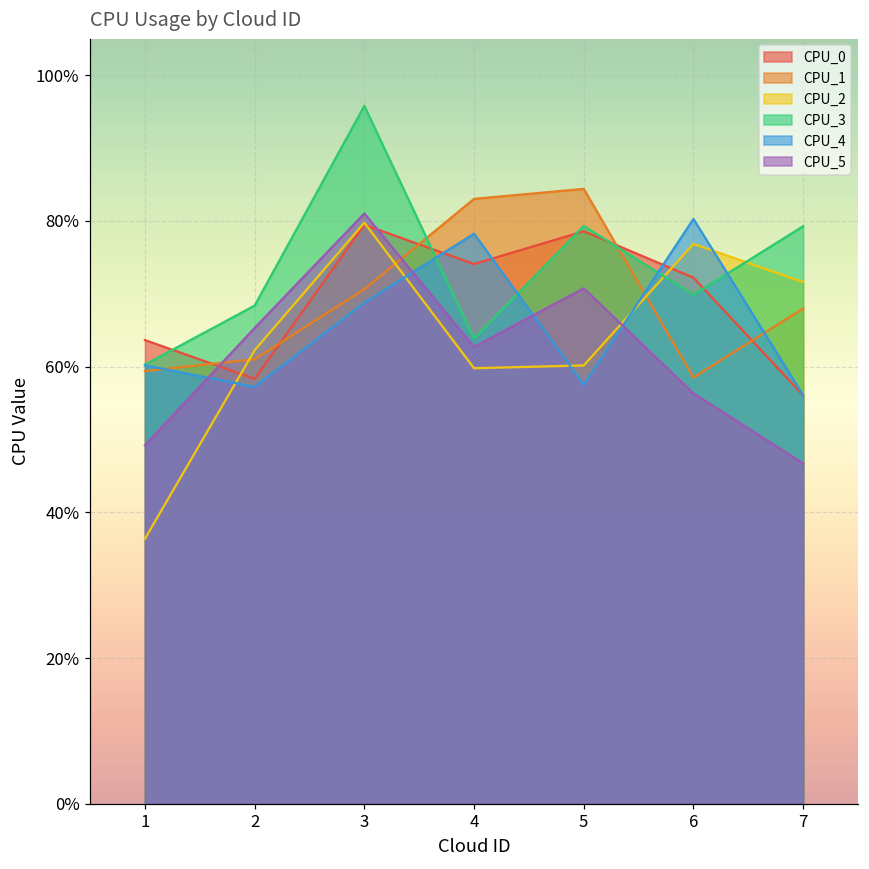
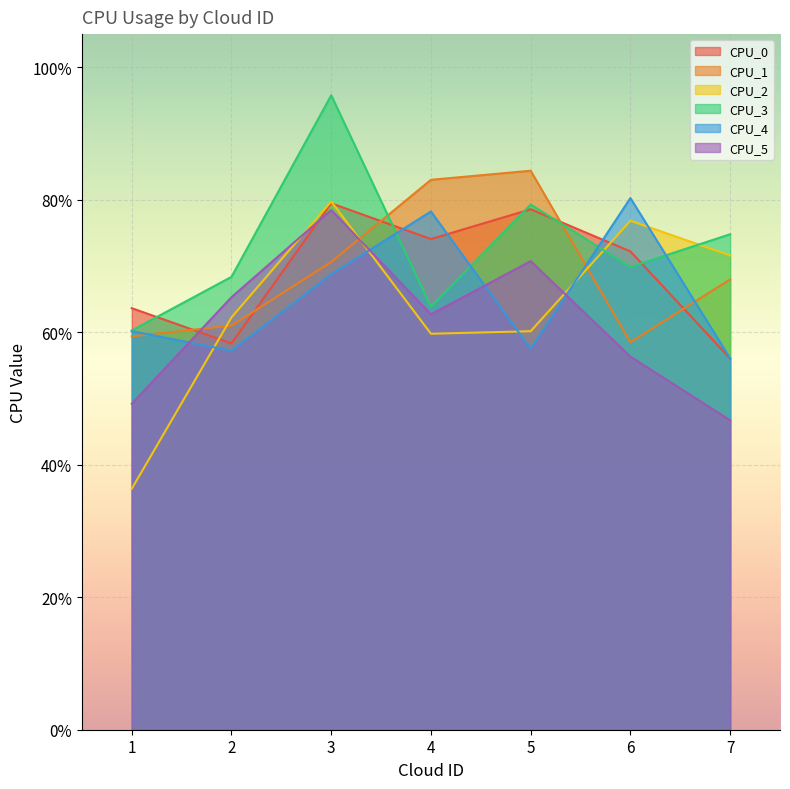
CPU_5, 3: 81% -> 78%
CPU_3, 7: 79% -> 75%
